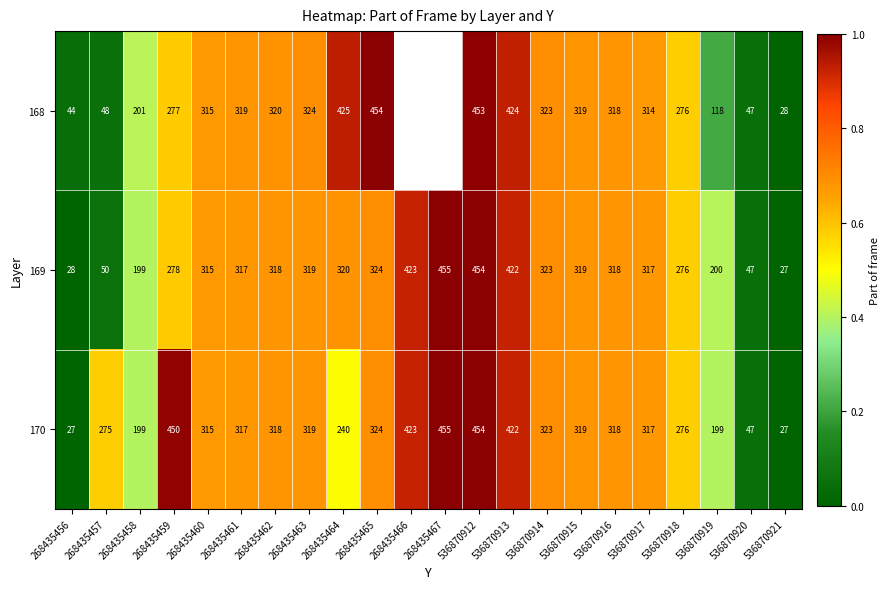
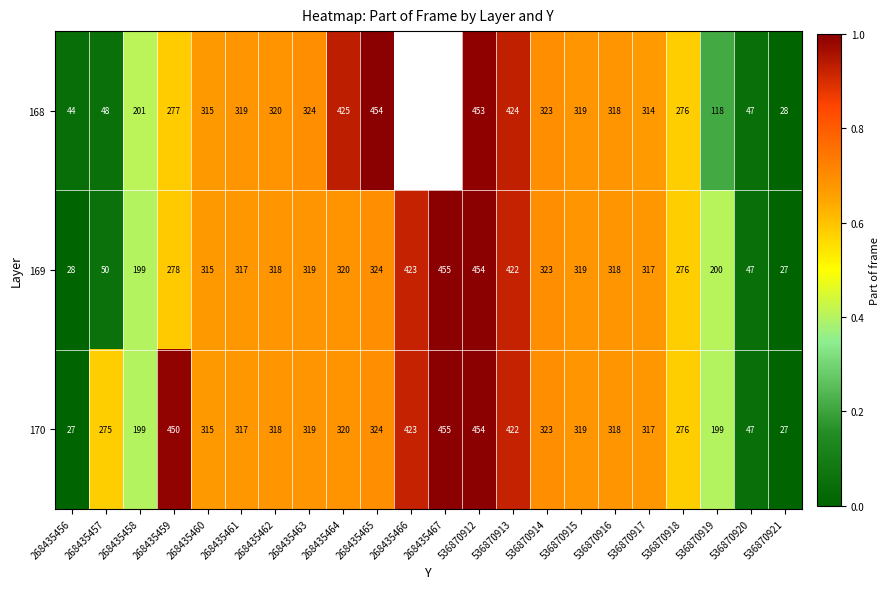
170, 268435464: 240 -> 320
